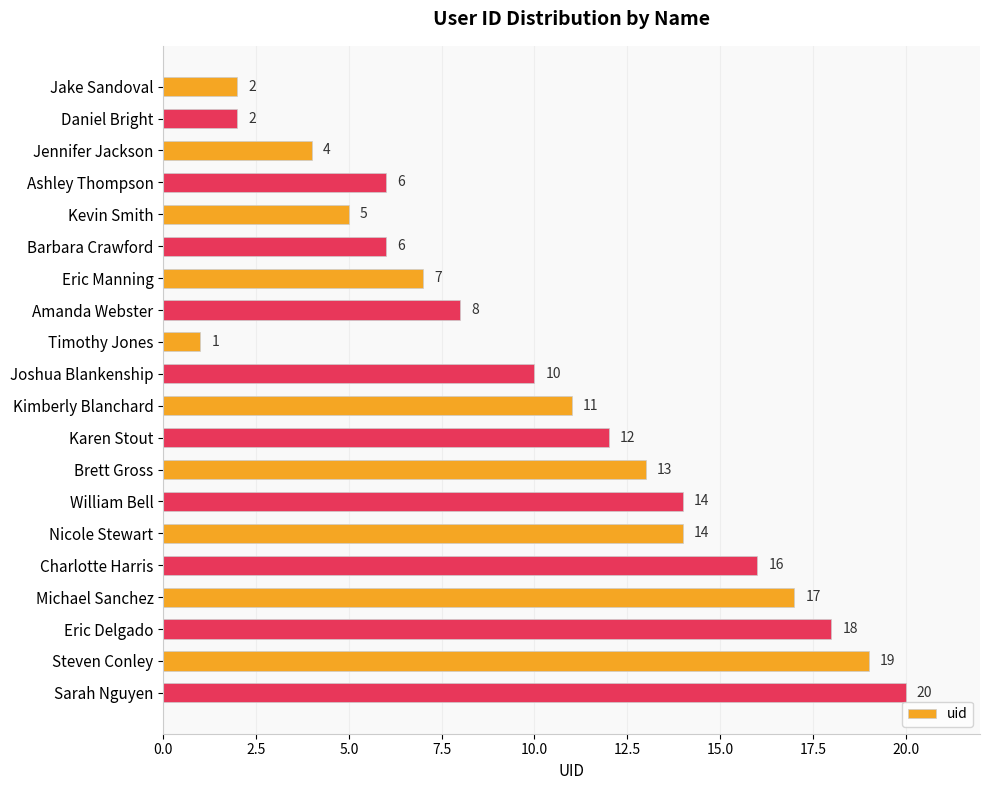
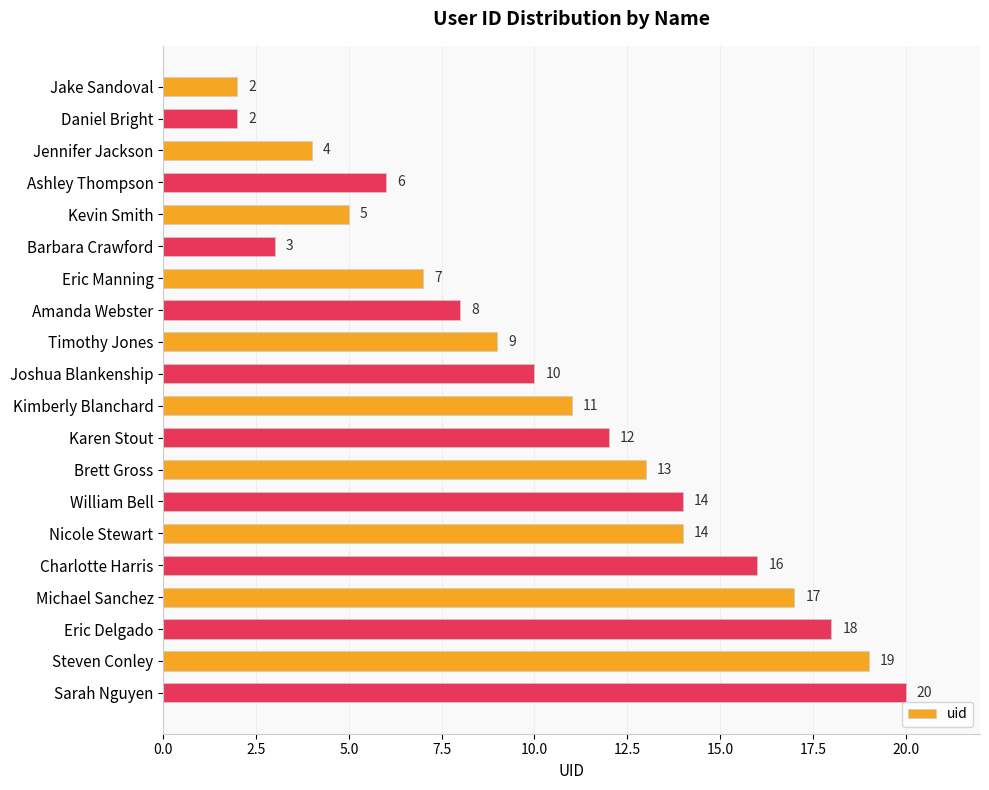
Barbara Crawford: 6 -> 3
Timothy Jones: 1 -> 9
